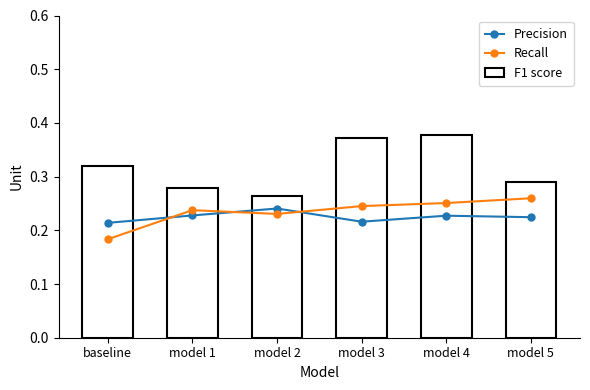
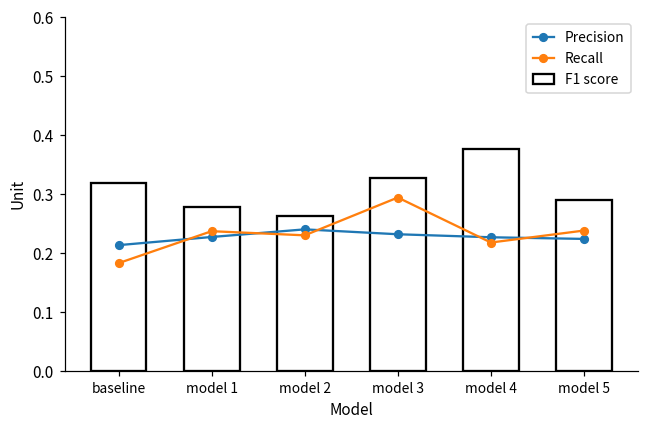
Precision, model 3: 0.22 -> 0.23
F1 score, model 3: 0.37 -> 0.33
Recall, model 3: 0.25 -> 0.29
Recall, model 4: 0.25 -> 0.22
Recall, model 5: 0.26 -> 0.24
